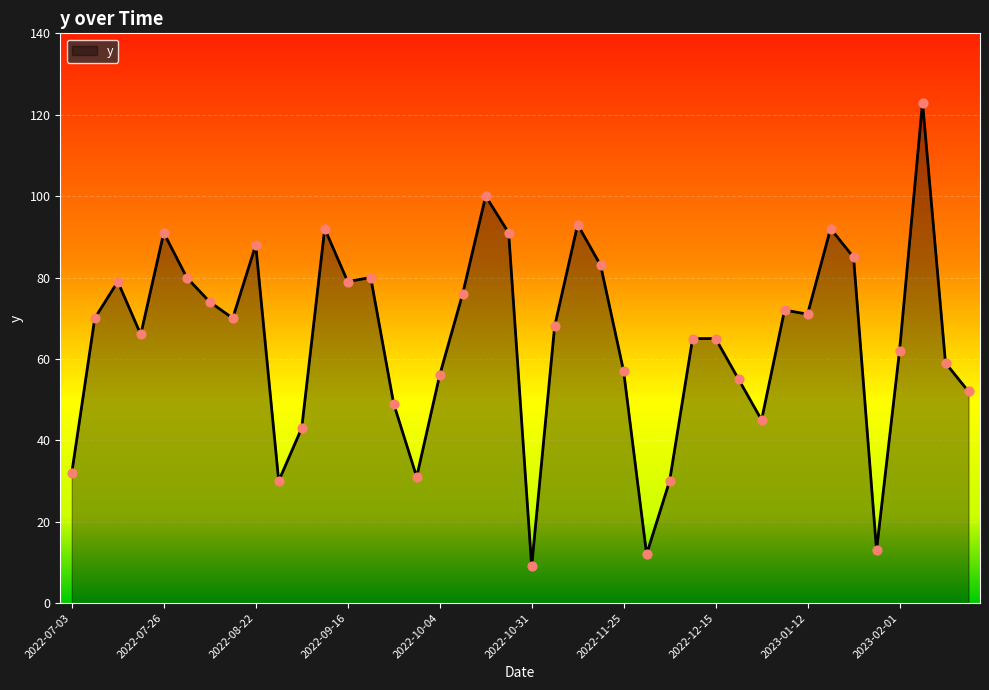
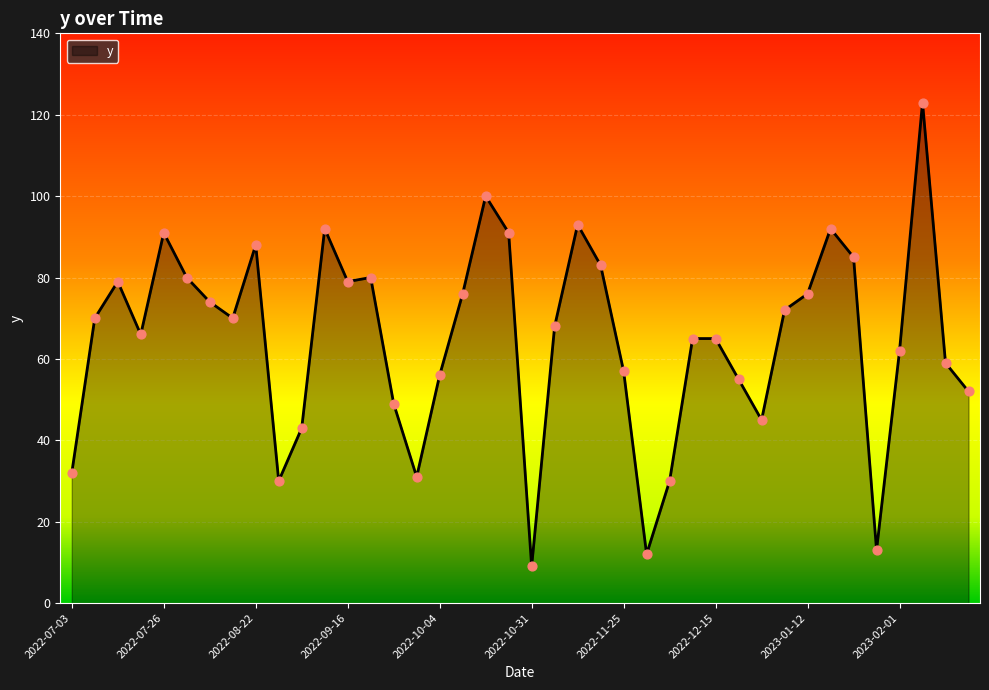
2023-01-12: 71 -> 76
